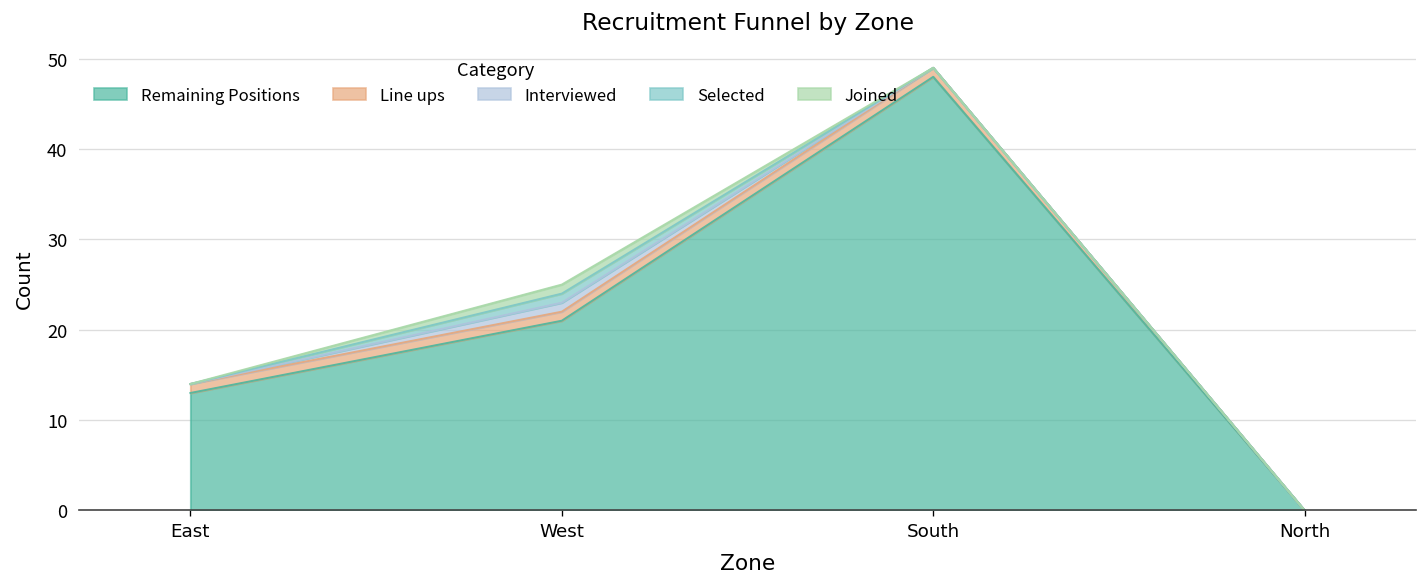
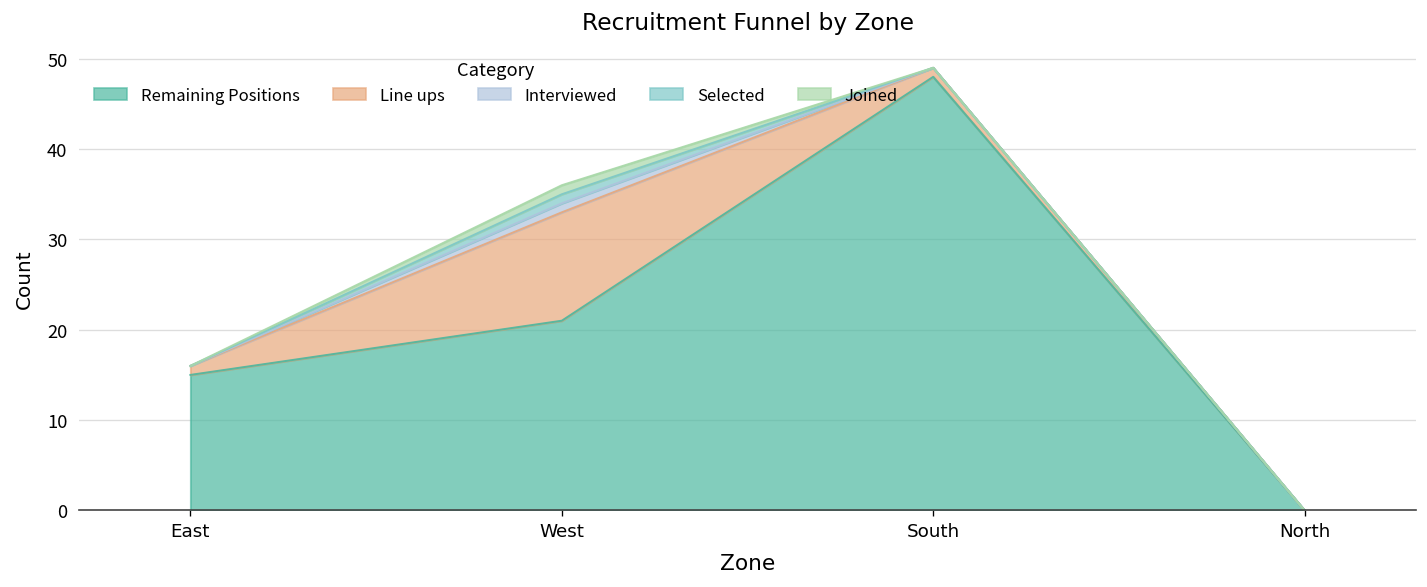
Remaining Positions, East: 13 -> 15
Line ups, West: 1 -> 12
